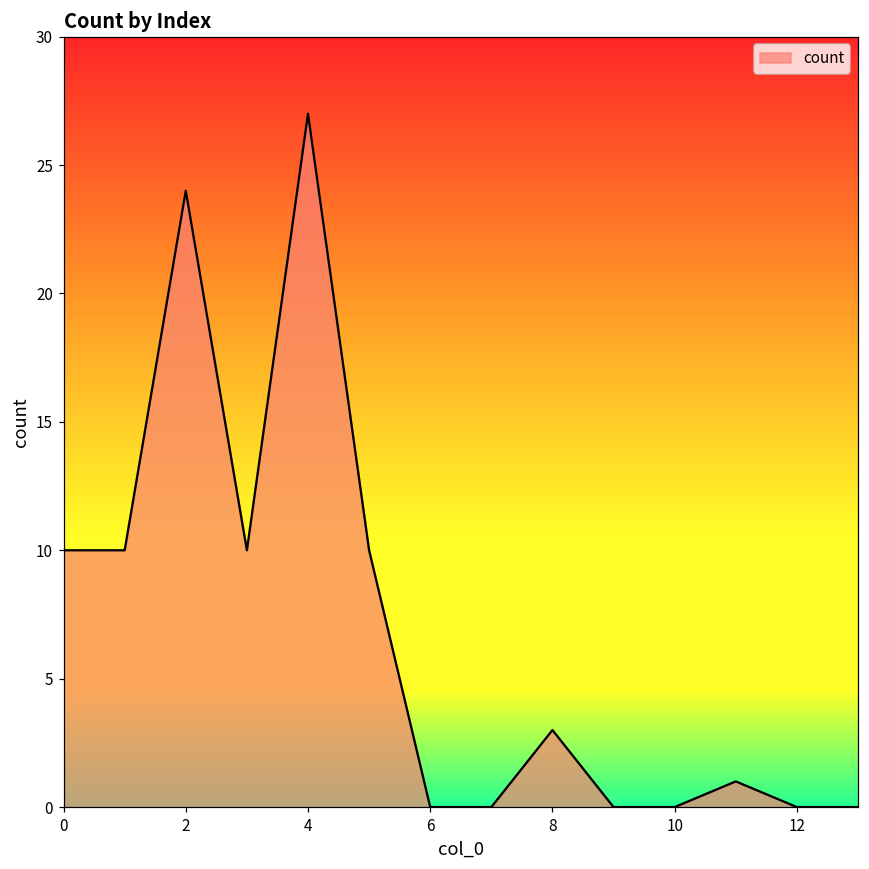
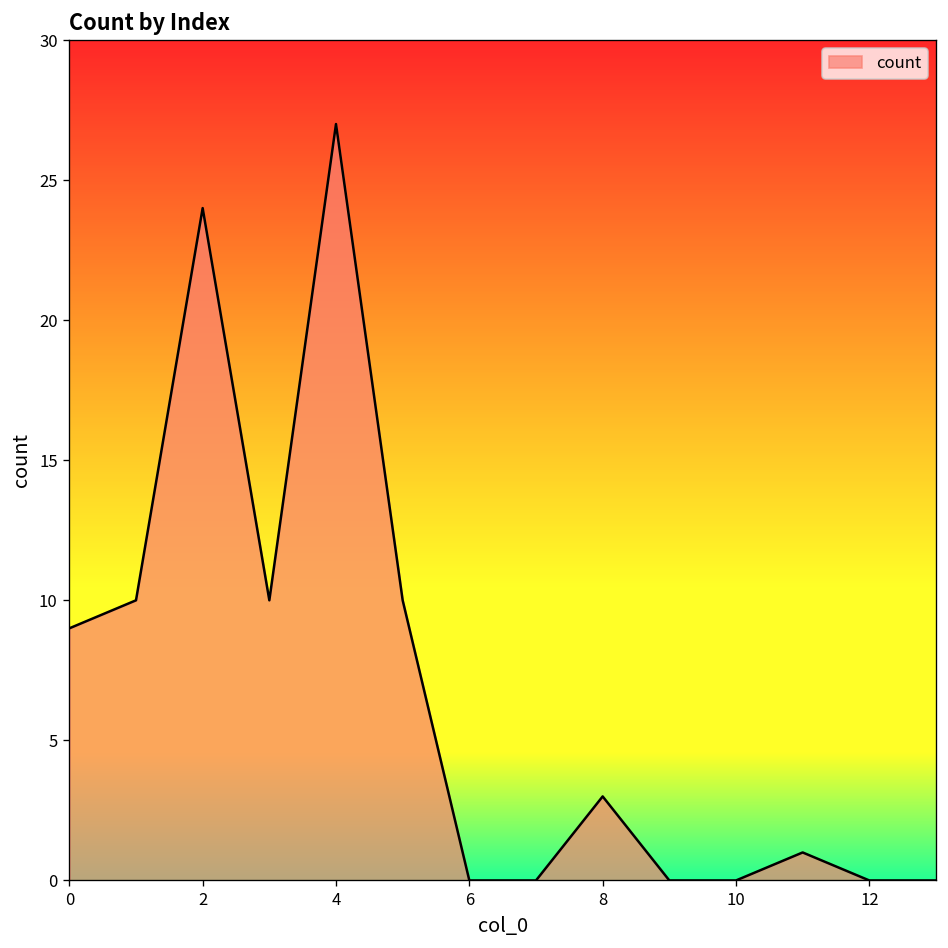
0: 10 -> 9
